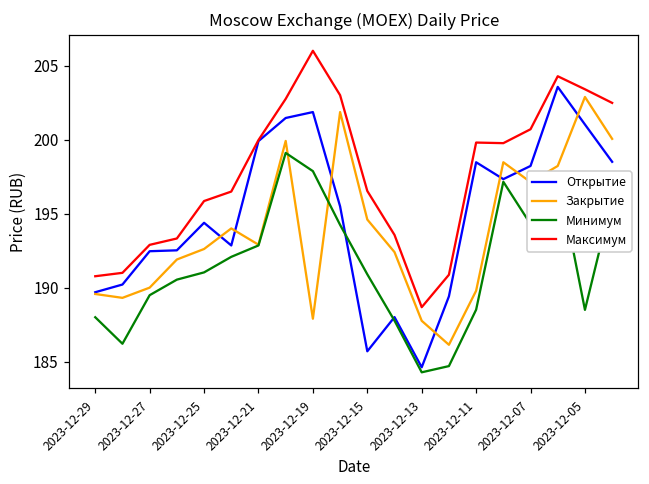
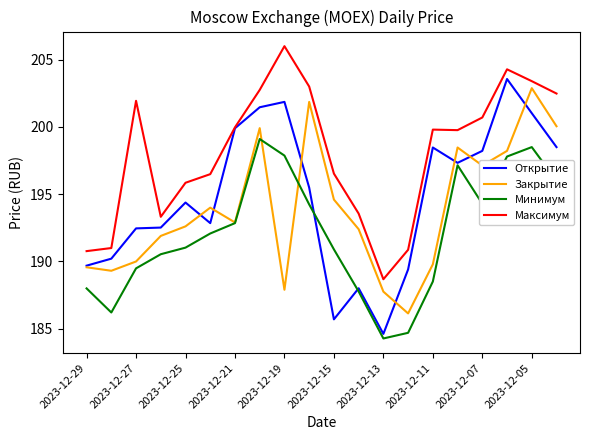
Максимум, 2023-12-27: 192.9 -> 201.9
Минимум, 2023-12-05: 188.5 -> 198.5
